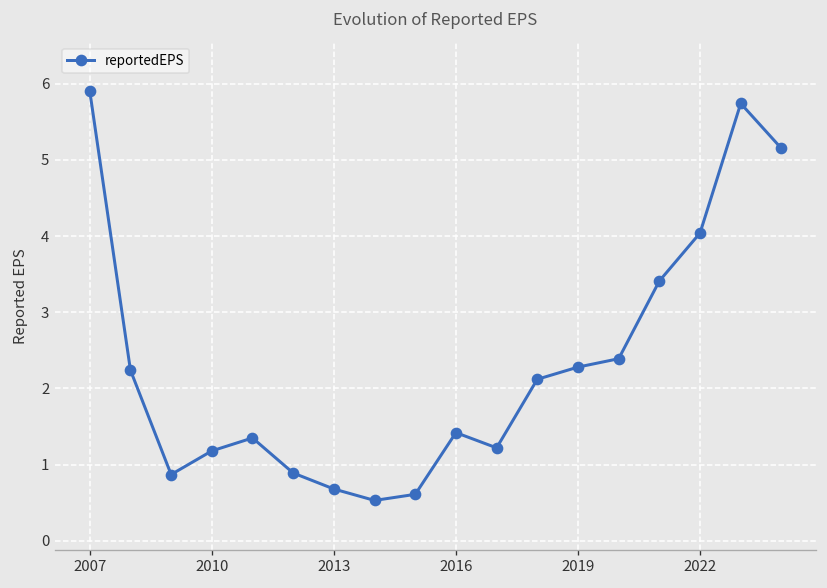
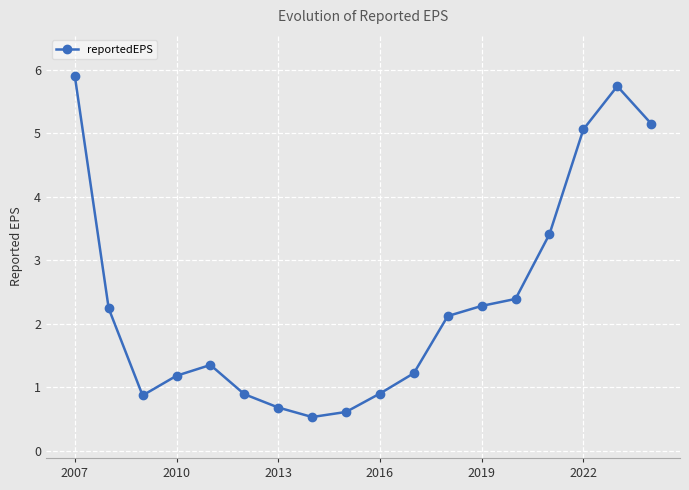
2016: 1.4 -> 0.9
2022: 4.0 -> 5.1
